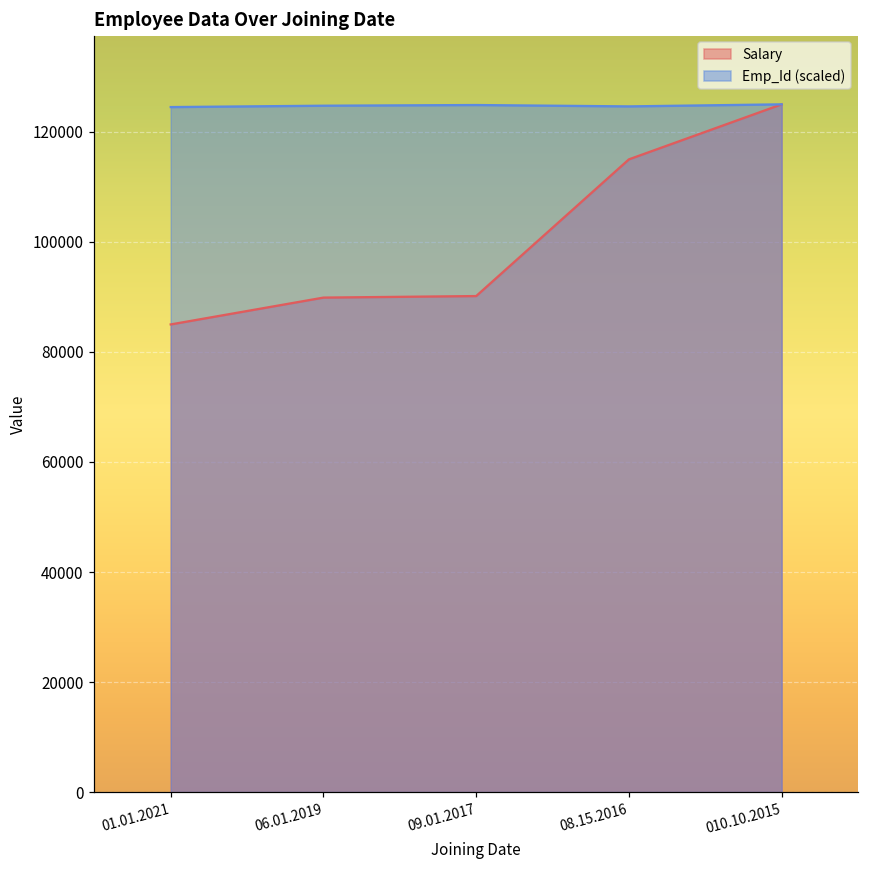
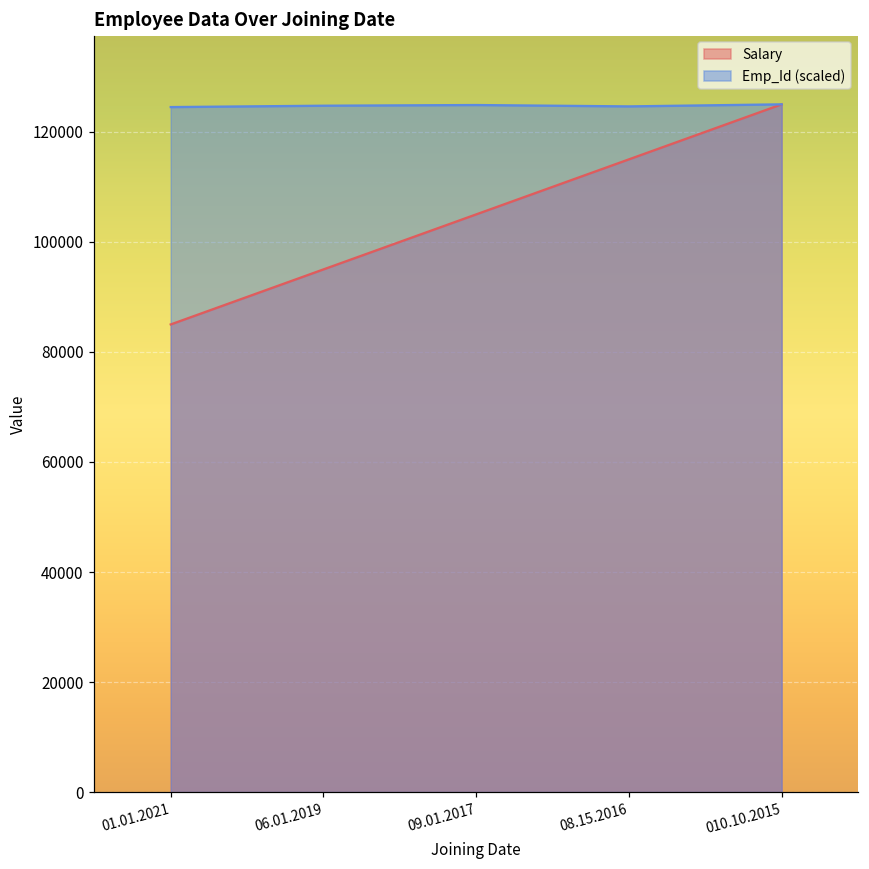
Salary, 06.01.2019: 90000 -> 95000
Salary, 09.01.2017: 90000 -> 105000
